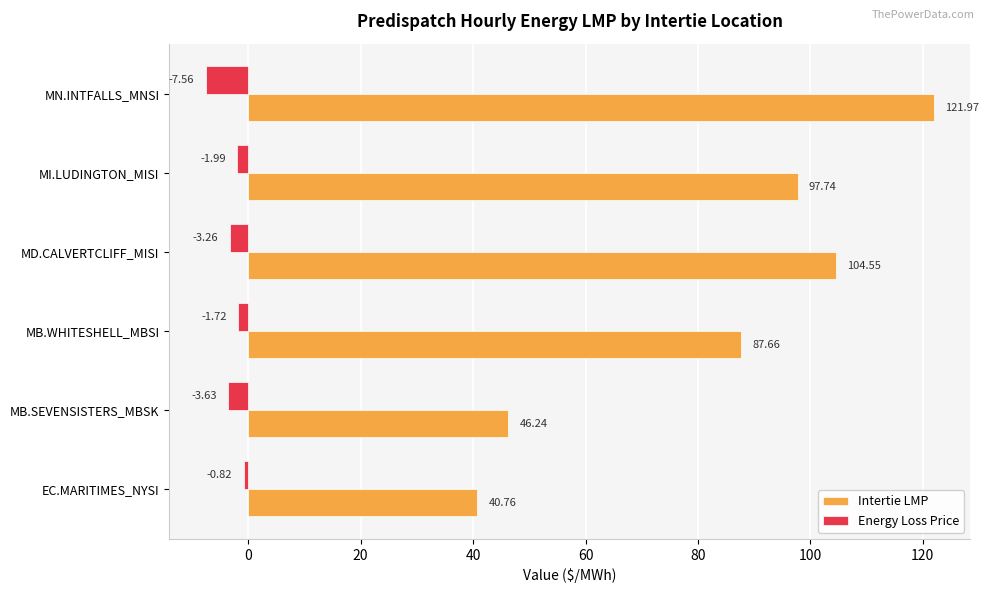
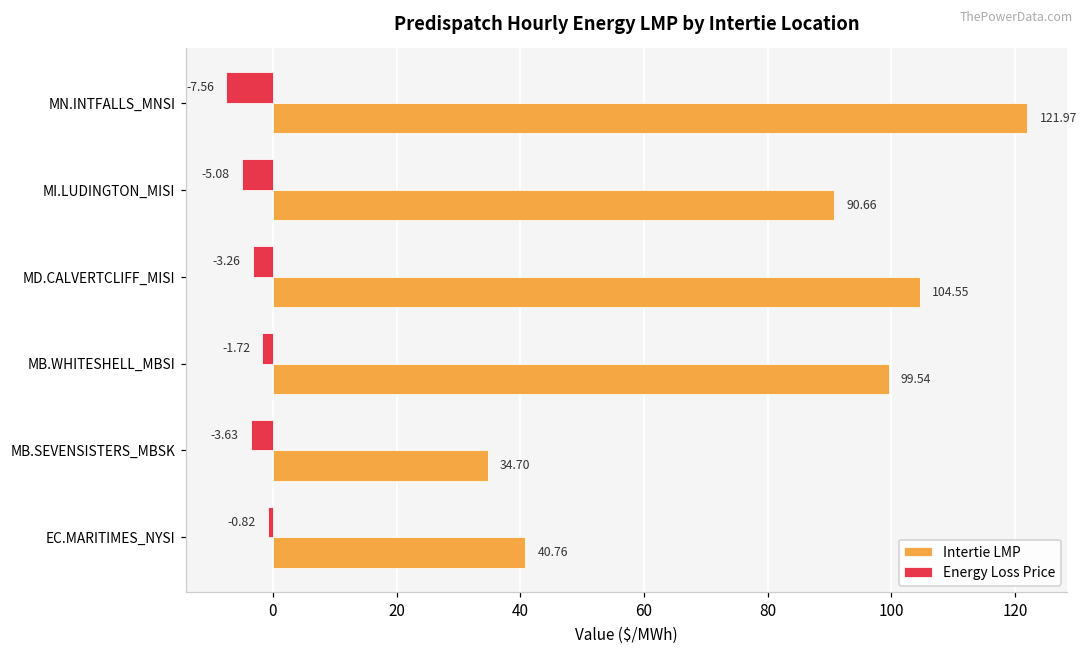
Energy Loss Price, MI.LUDINGTON_MISI: -1.99 -> -5.08
Intertie LMP, MI.LUDINGTON_MISI: 97.74 -> 90.66
Intertie LMP, MB.WHITESHELL_MBSI: 87.66 -> 99.54
Intertie LMP, MB.SEVENSISTERS_MBSK: 46.24 -> 34.70
